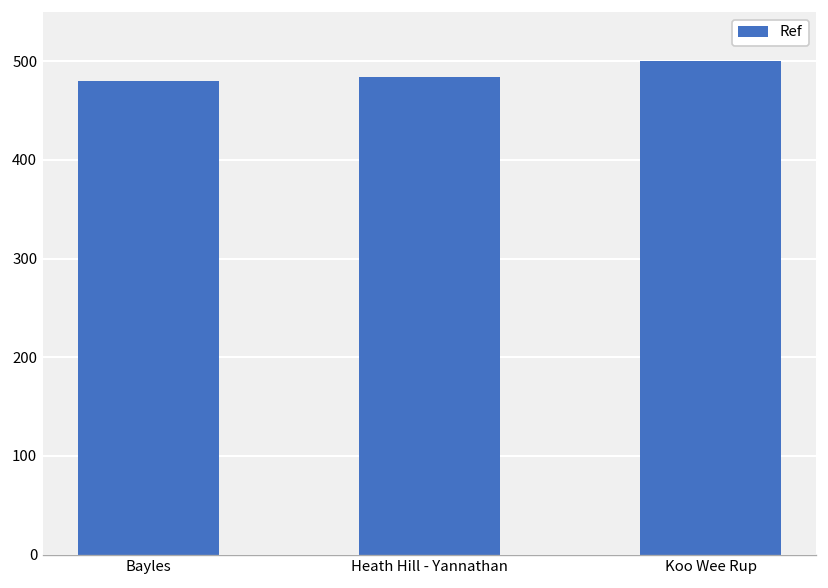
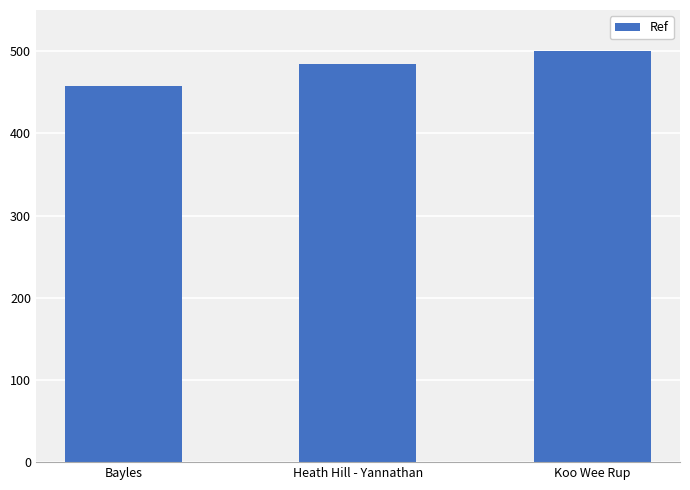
Bayles: 480 -> 460
